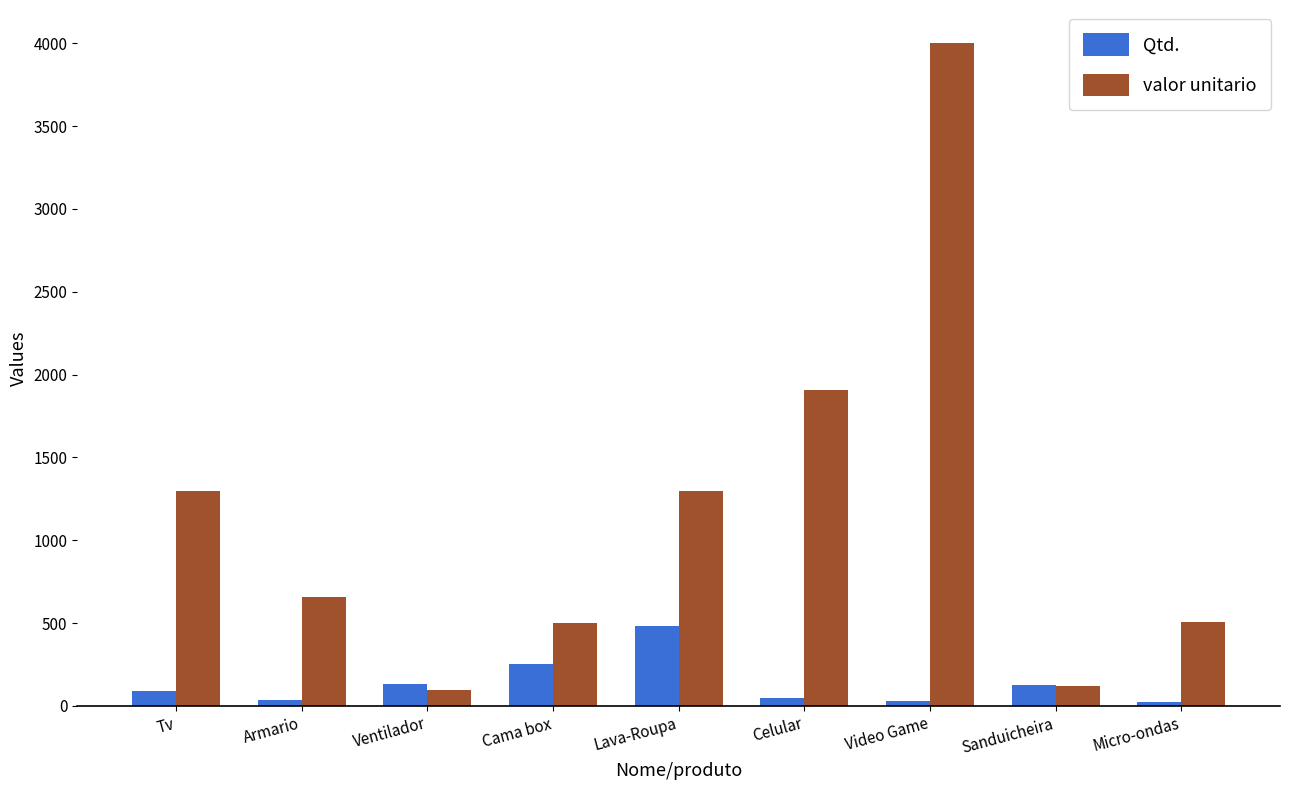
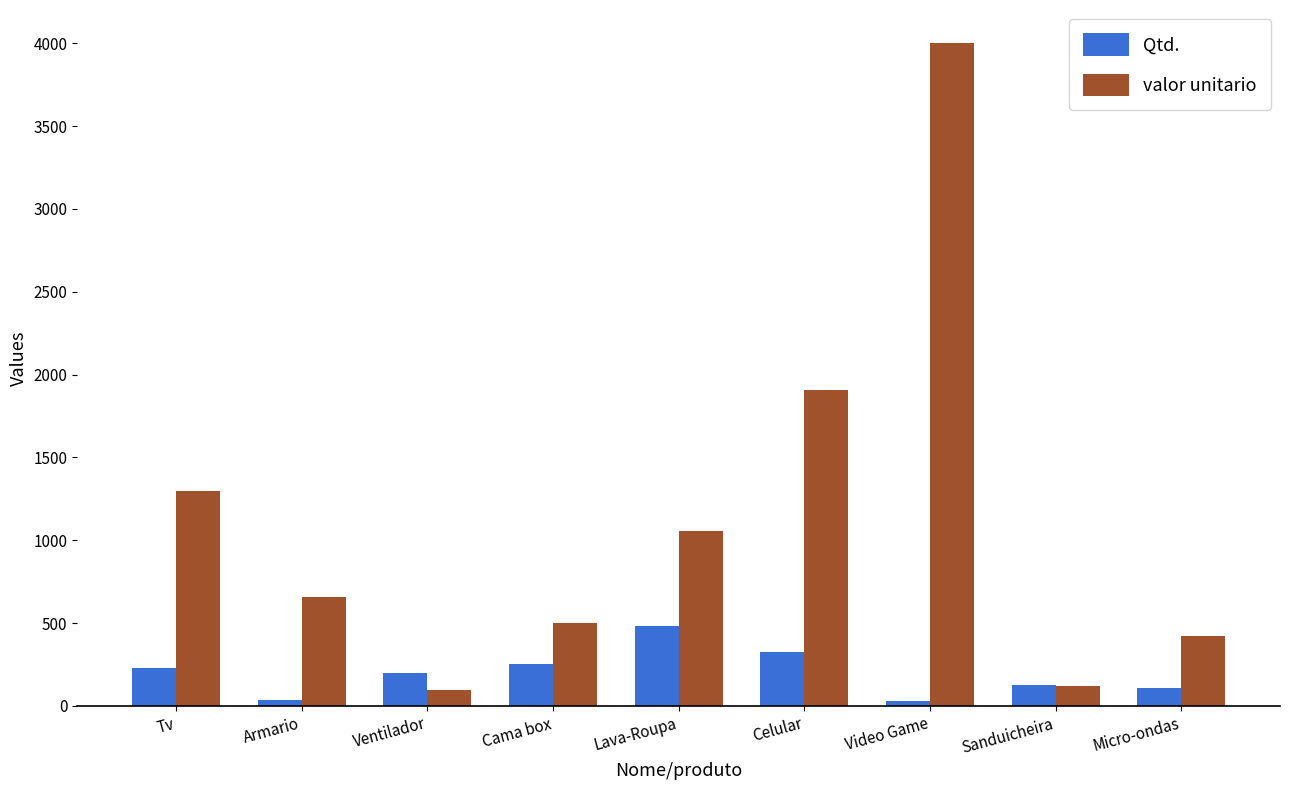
Qtd., Tv: 90 -> 230
Qtd., Ventilador: 130 -> 200
valor unitario, Lava-Roupa: 1300 -> 1060
Qtd., Celular: 50 -> 320
Qtd., Micro-ondas: 30 -> 110
valor unitario, Micro-ondas: 510 -> 420
